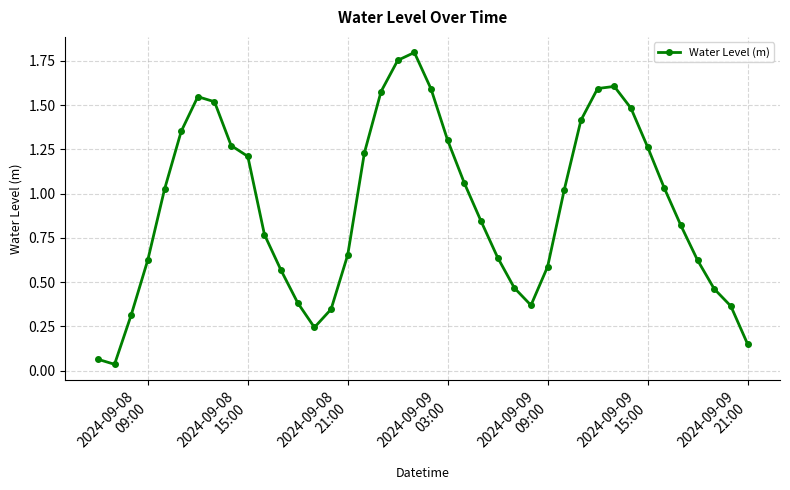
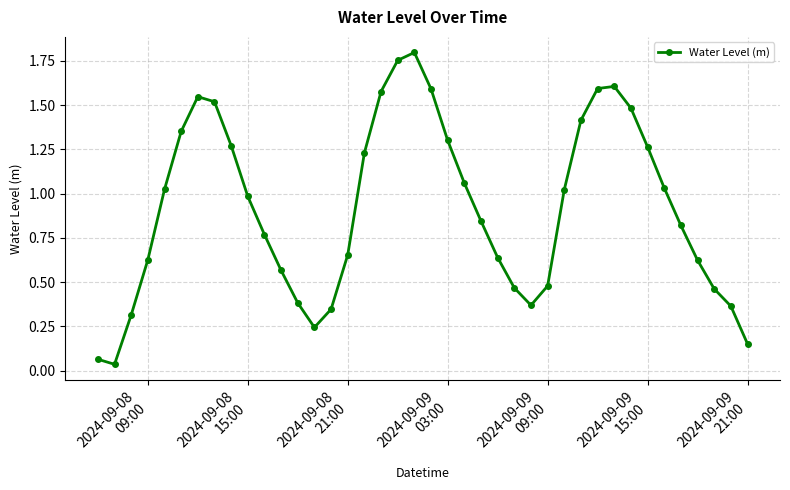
2024-09-08 15:00: 1.21 -> 0.98
2024-09-09 09:00: 0.59 -> 0.48
